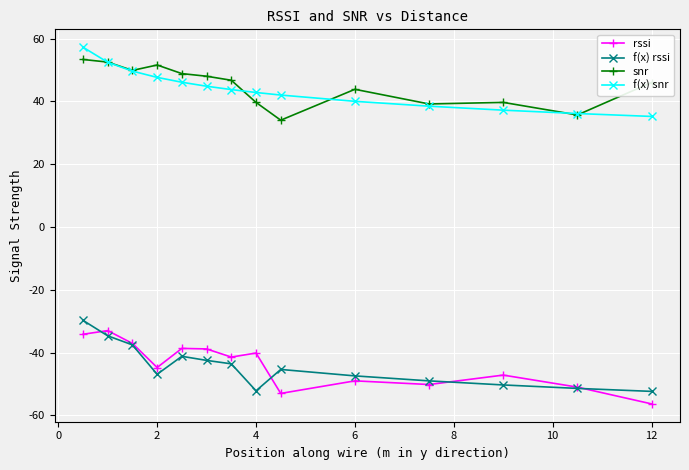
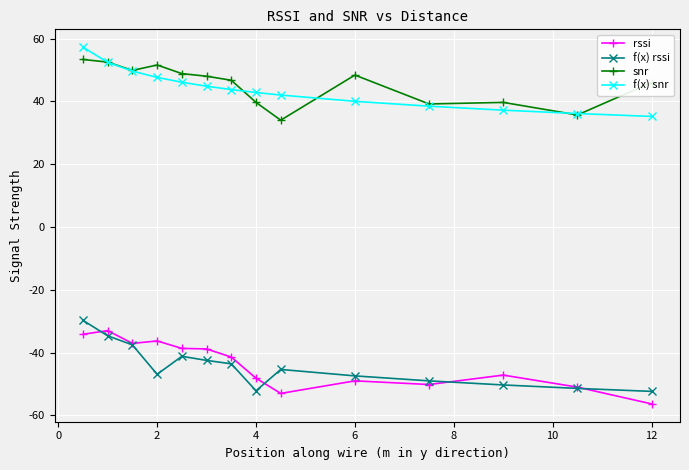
rssi, 2: -45 -> -36
rssi, 4: -40 -> -48
snr, 6: 44 -> 48
